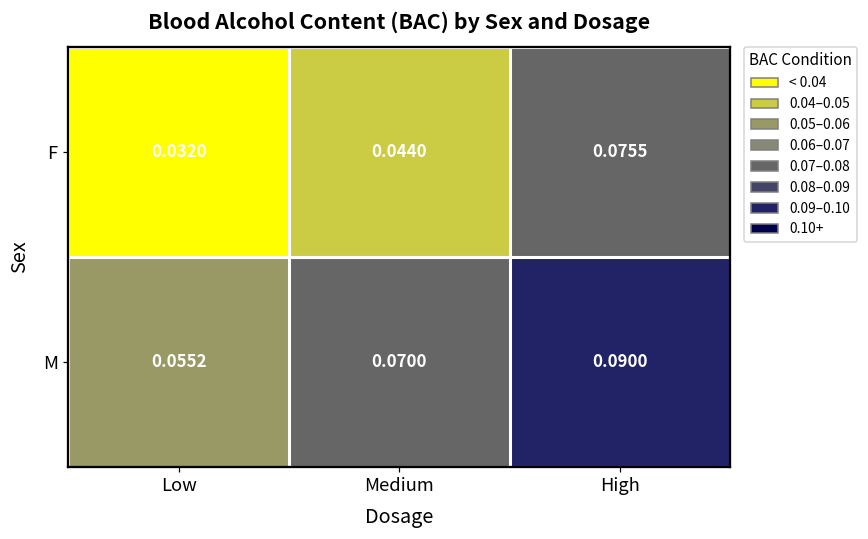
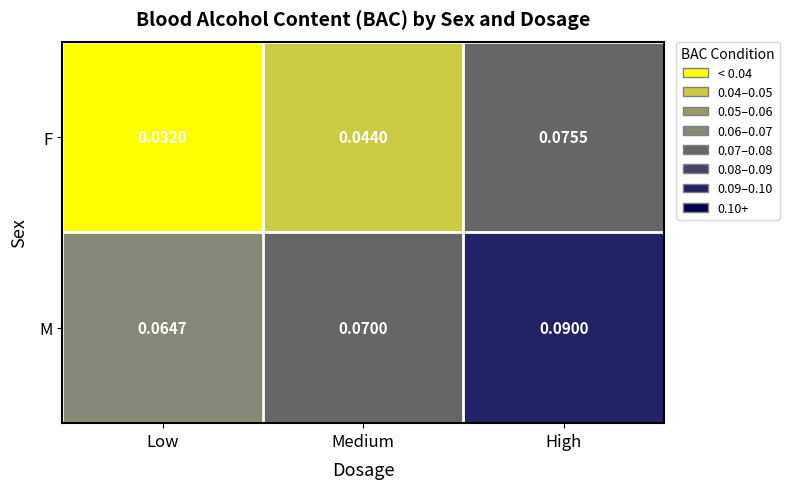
M, Low: 0.0552 -> 0.0647
